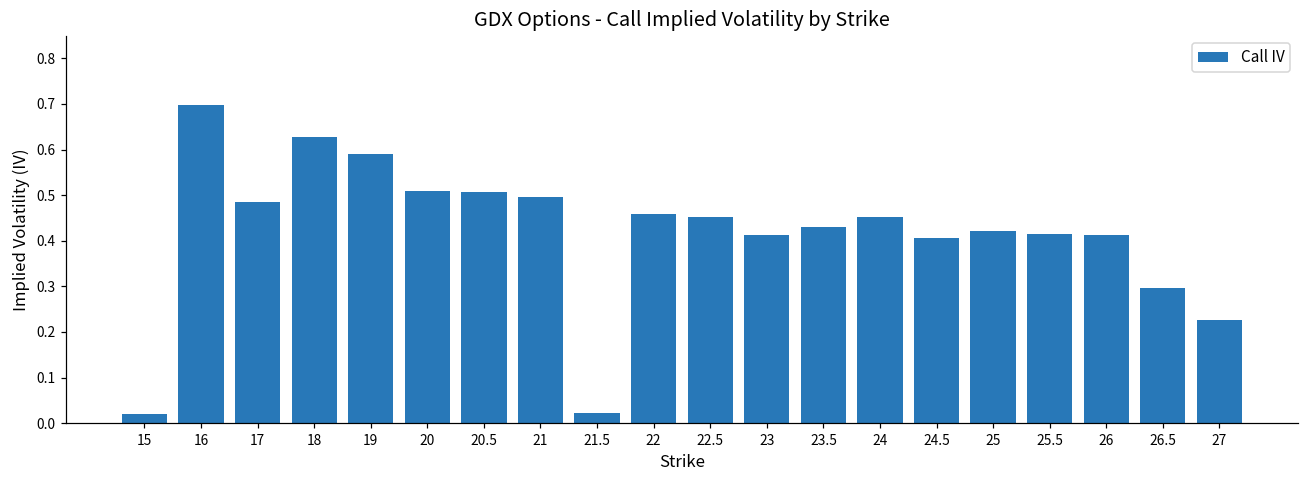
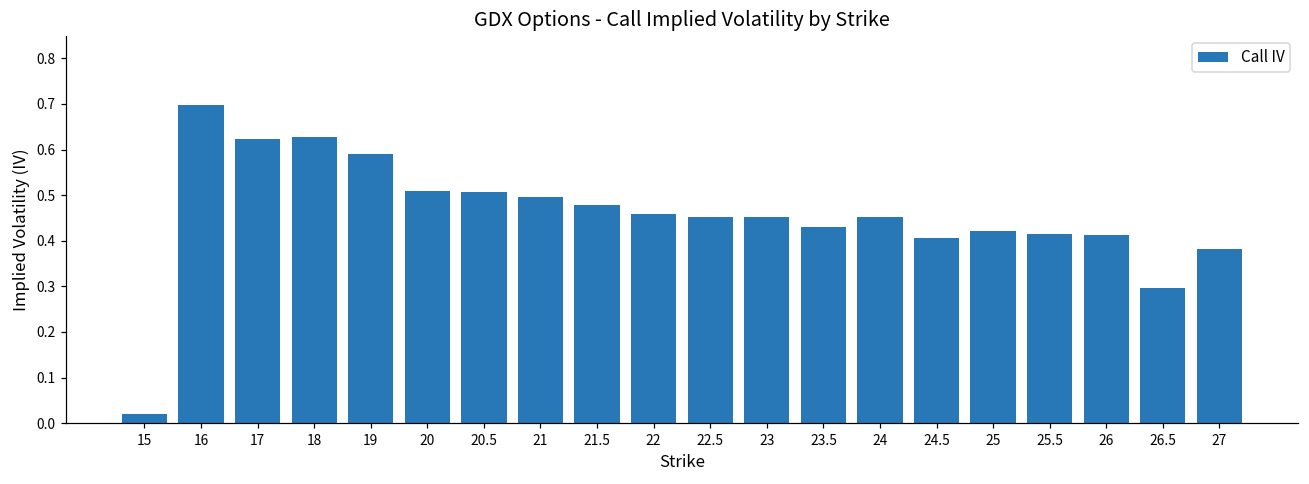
17: 0.49 -> 0.62
21.5: 0.02 -> 0.48
23: 0.41 -> 0.45
27: 0.23 -> 0.38
